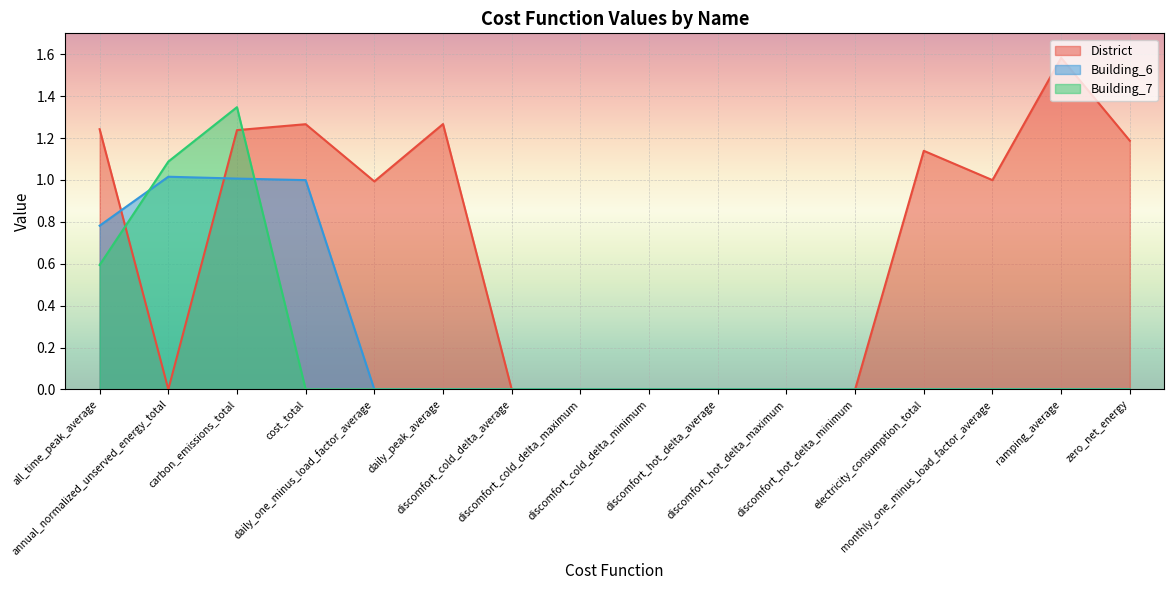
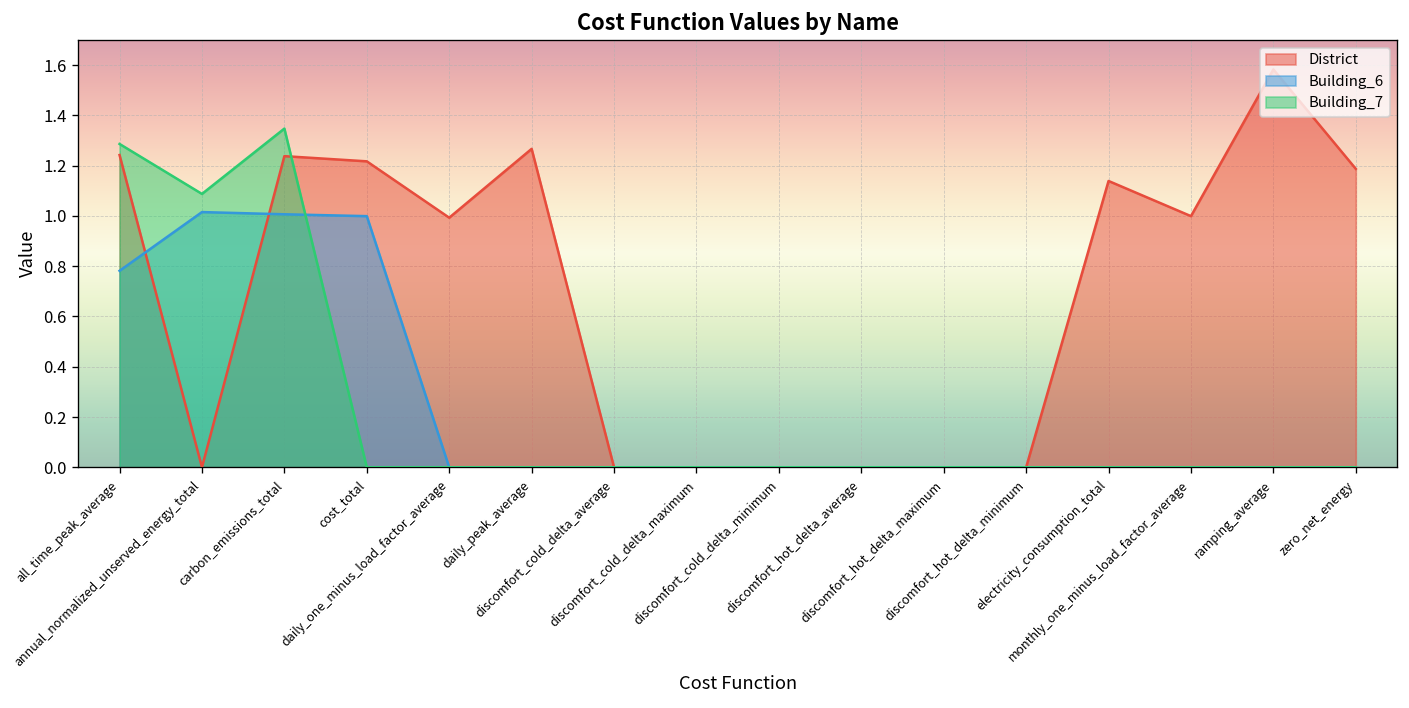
Building_7, all_time_peak_average: 0.59 -> 1.29
District, cost_total: 1.27 -> 1.22
